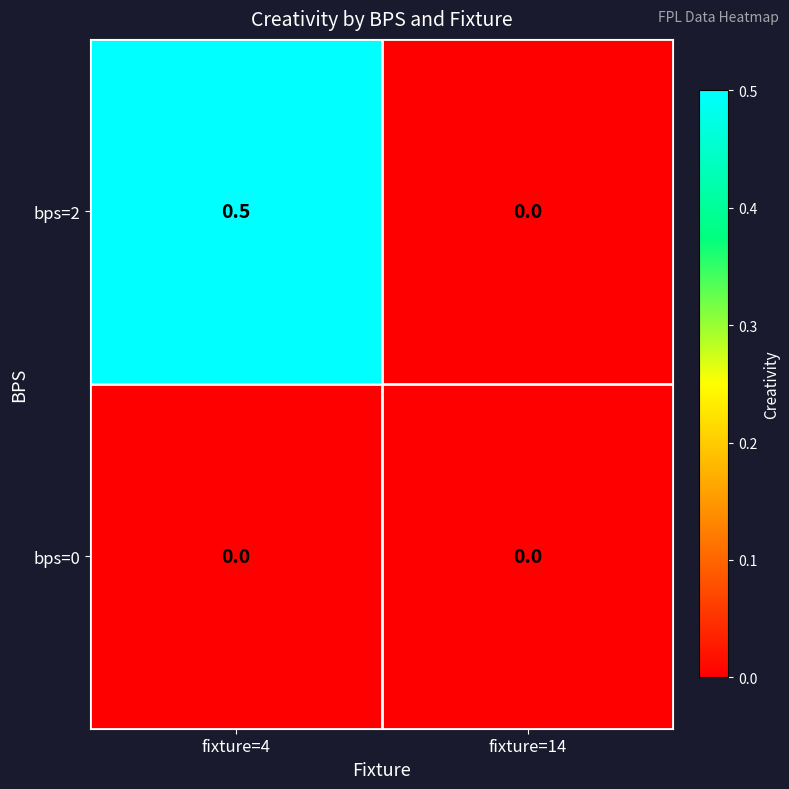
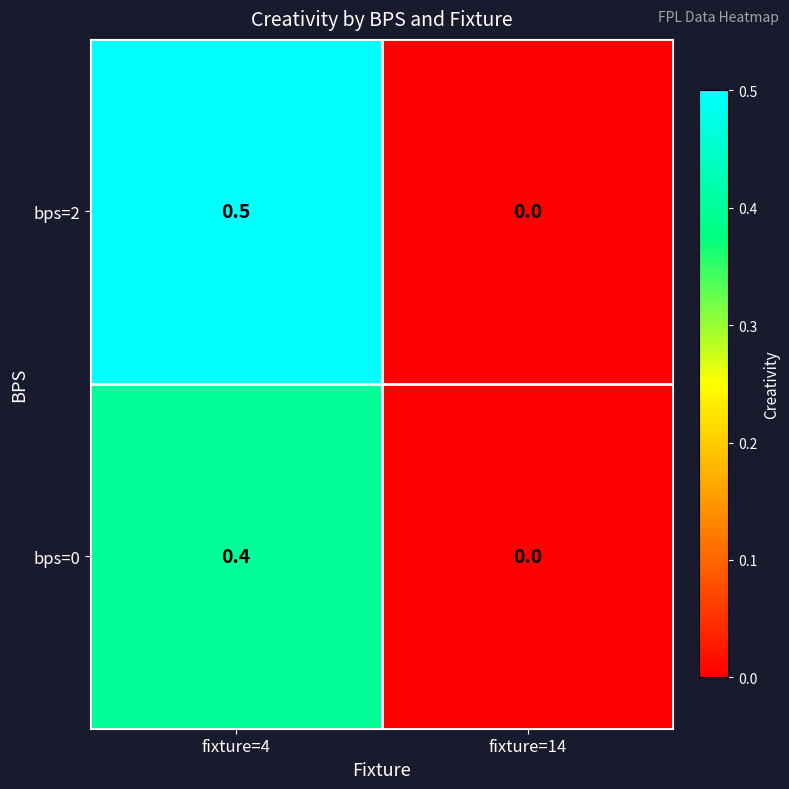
bps=0, fixture=4: 0.0 -> 0.4
